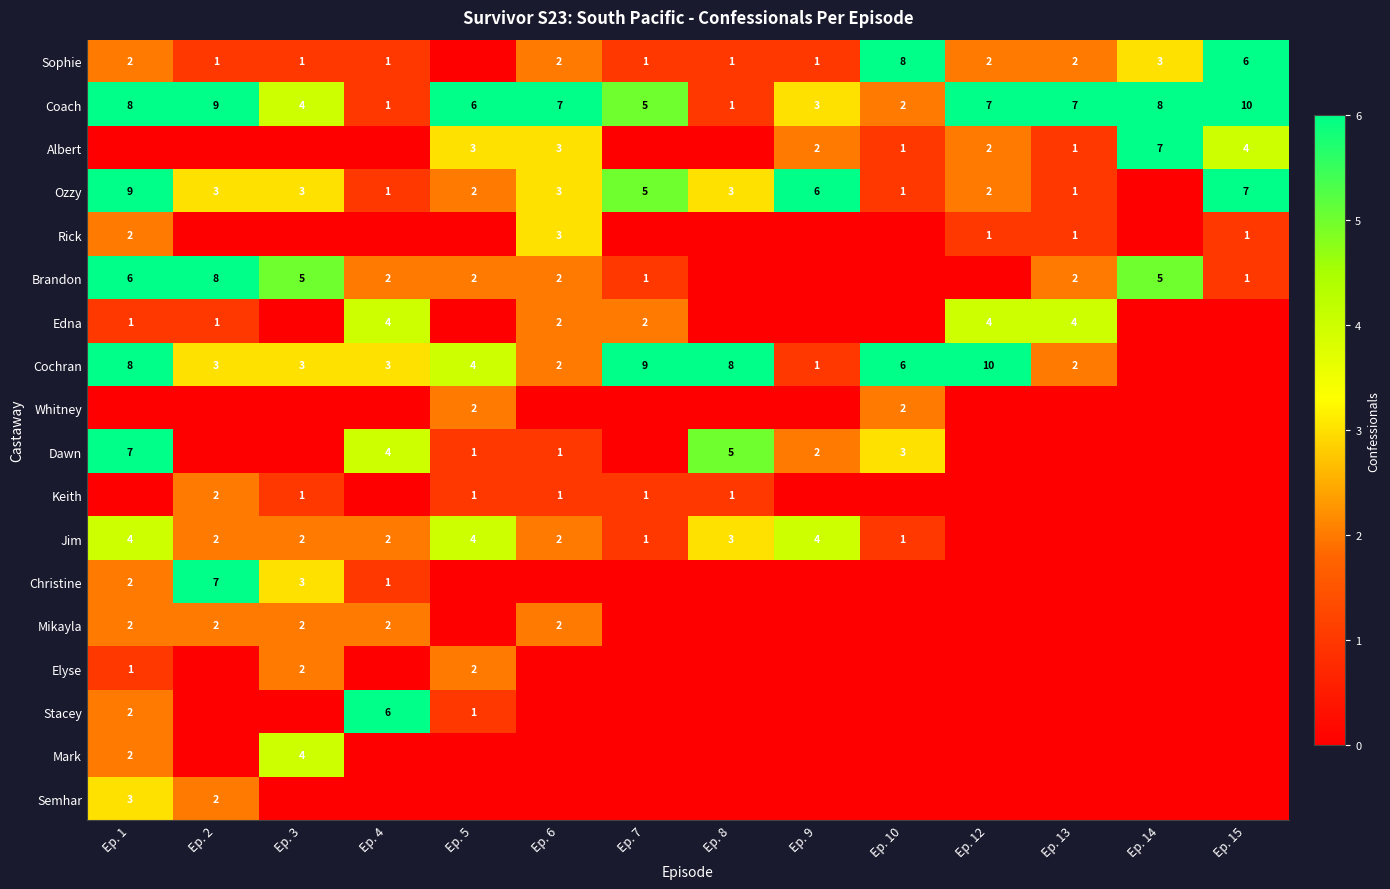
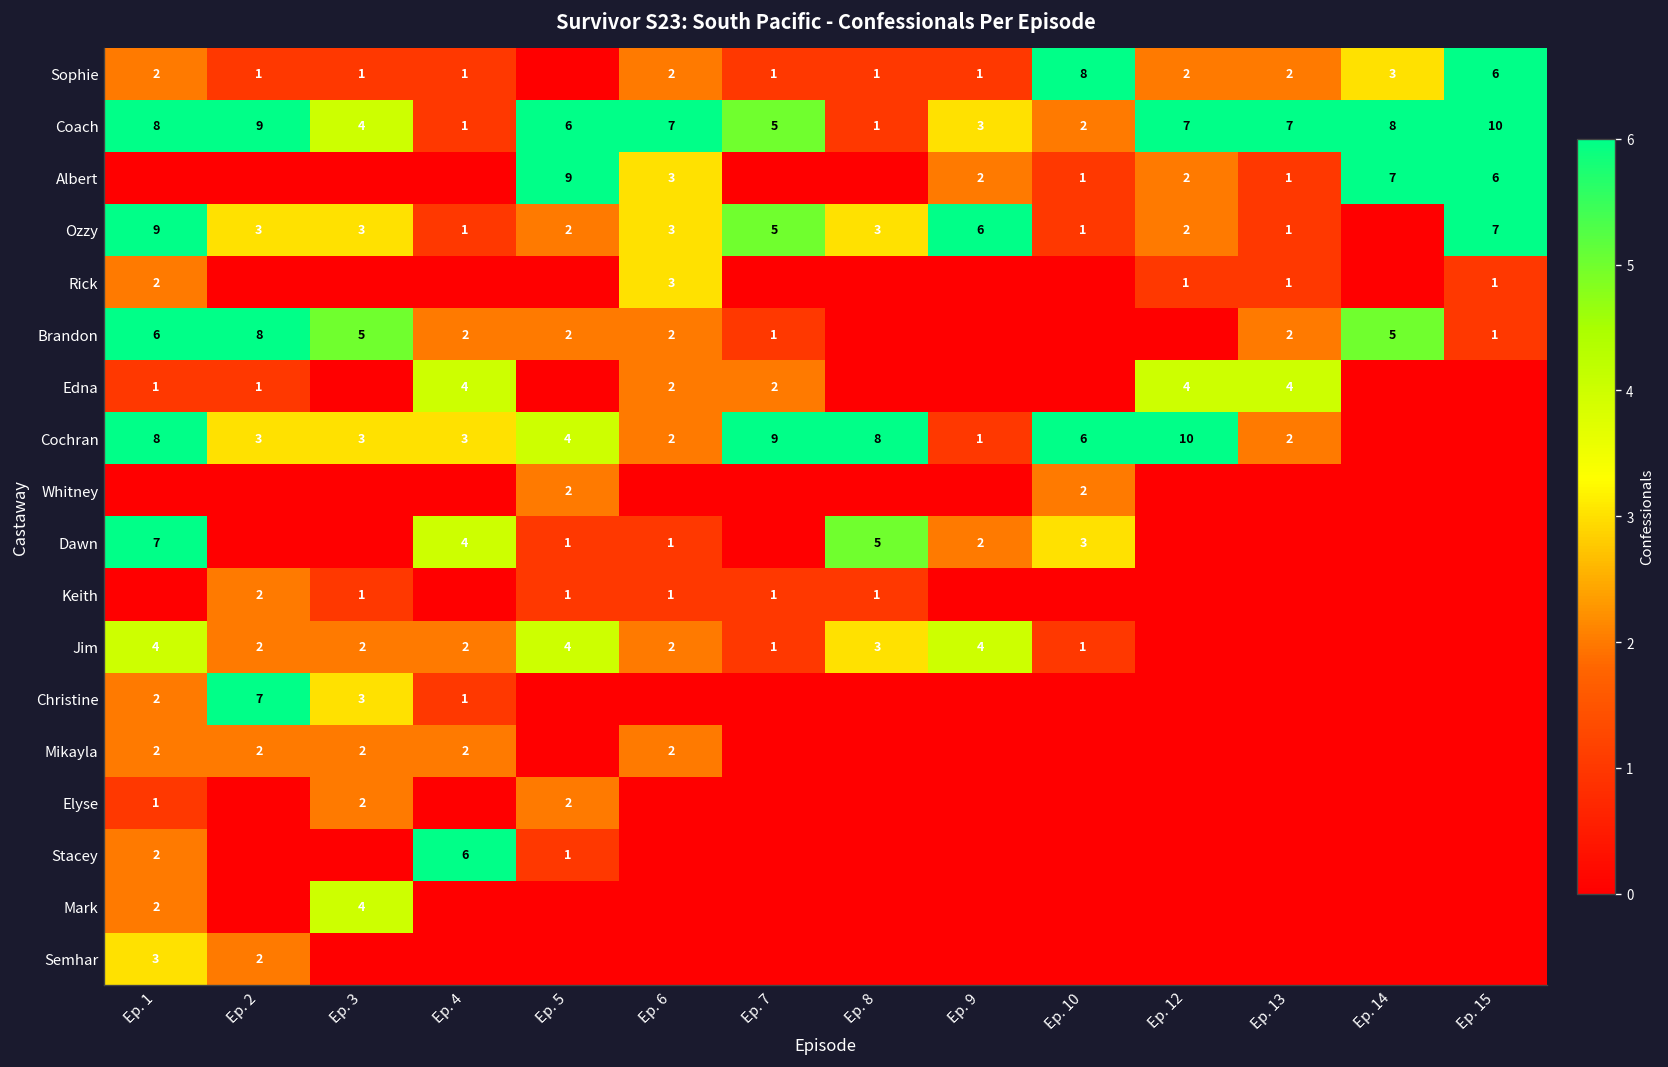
Albert, Ep. 5: 3 -> 9
Albert, Ep. 15: 4 -> 6
